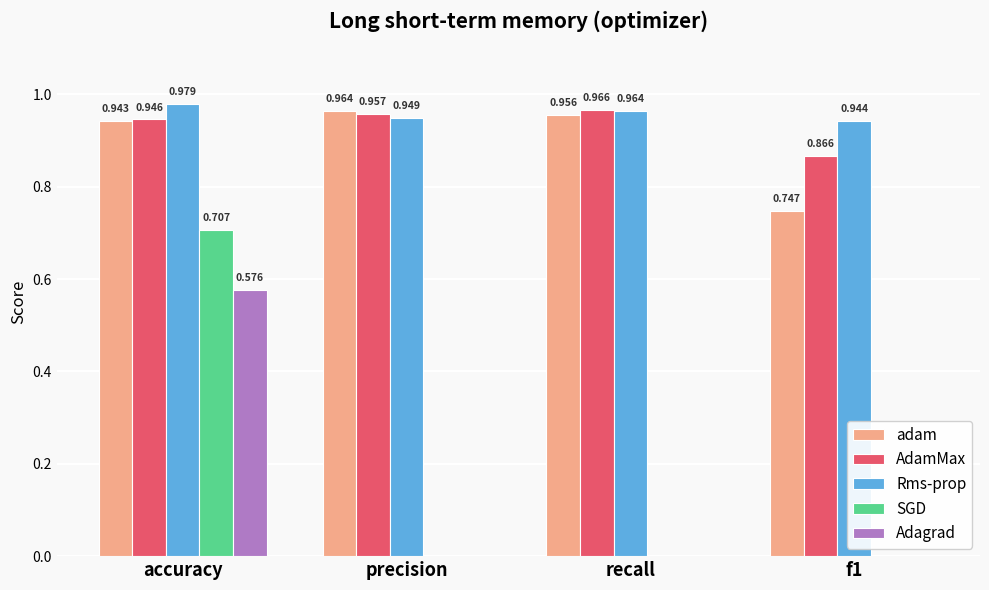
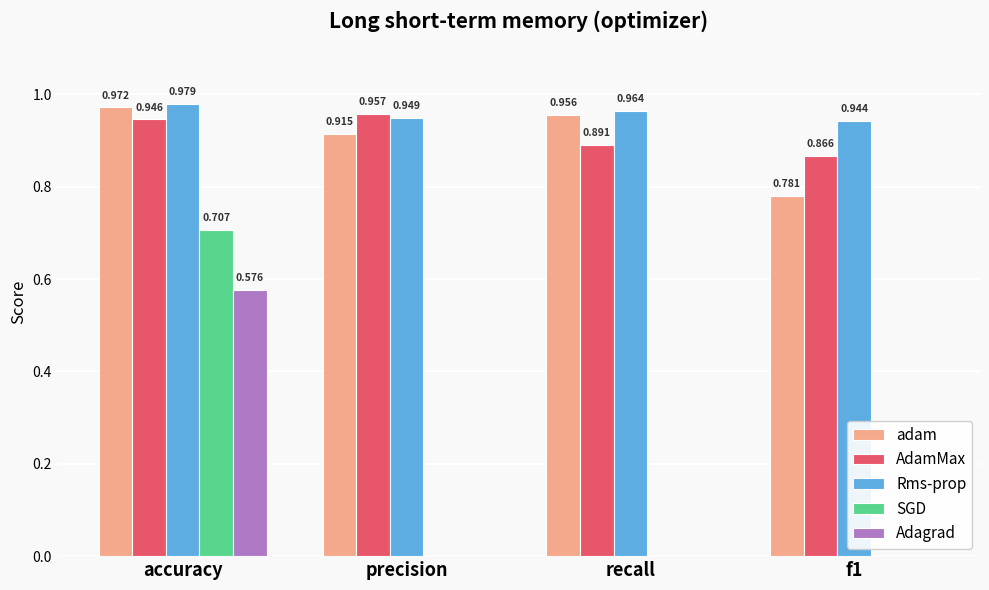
adam, accuracy: 0.943 -> 0.972
adam, precision: 0.964 -> 0.915
AdamMax, recall: 0.966 -> 0.891
adam, f1: 0.747 -> 0.781
